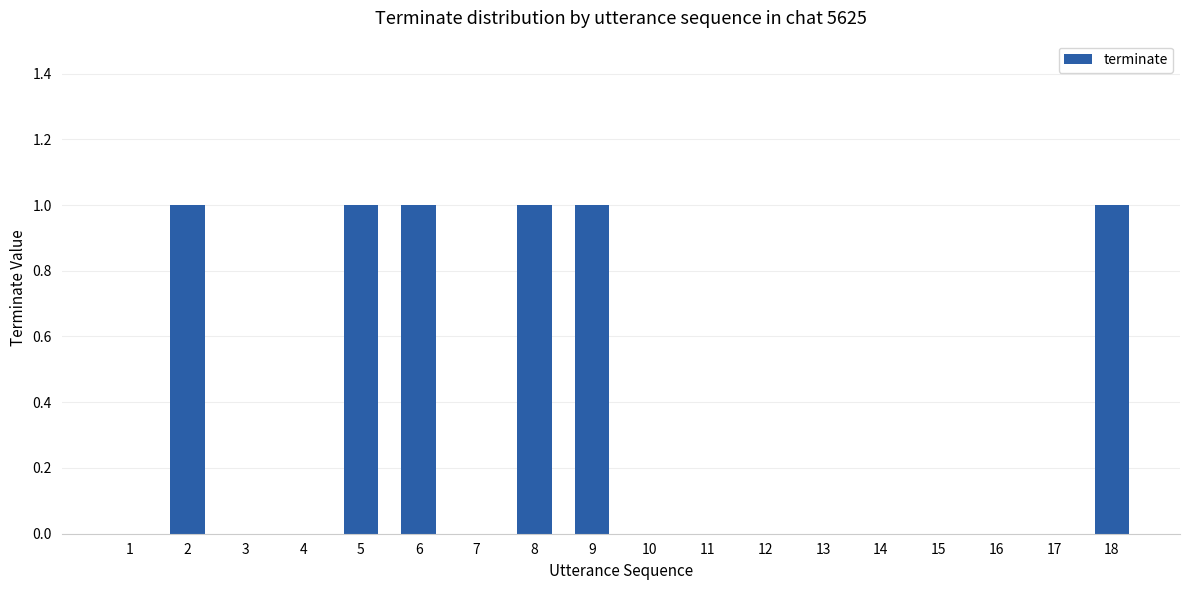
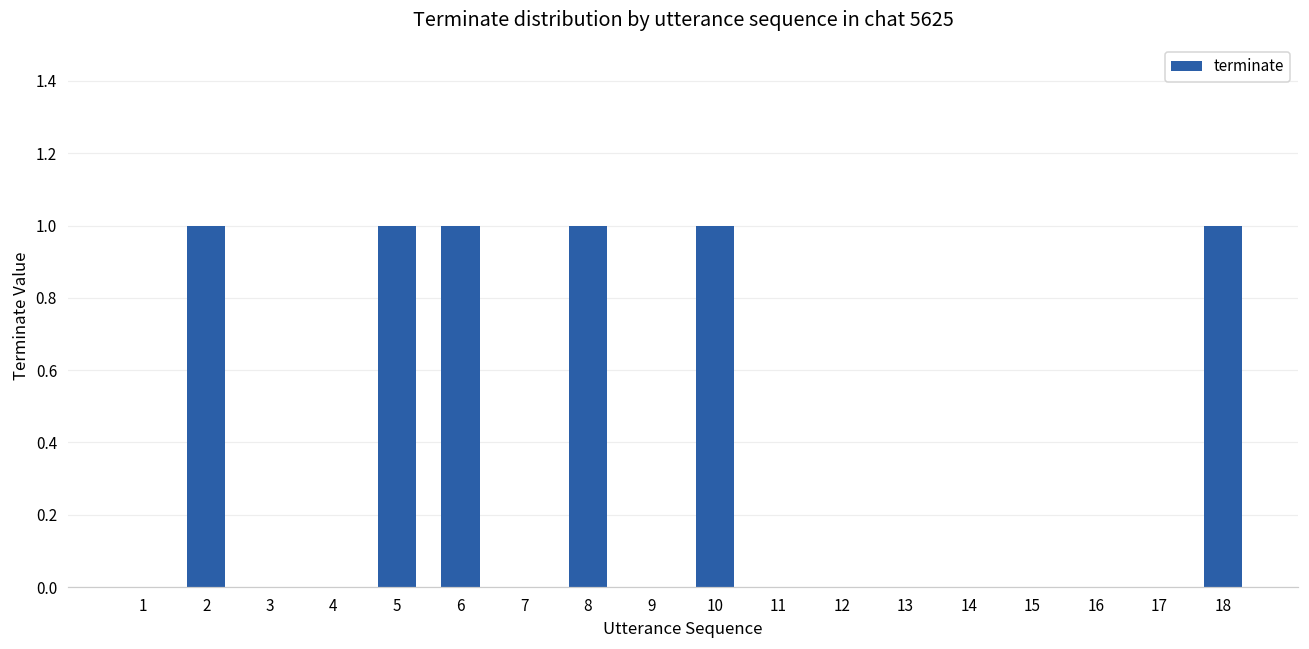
9: 1 -> 0
10: 0 -> 1
